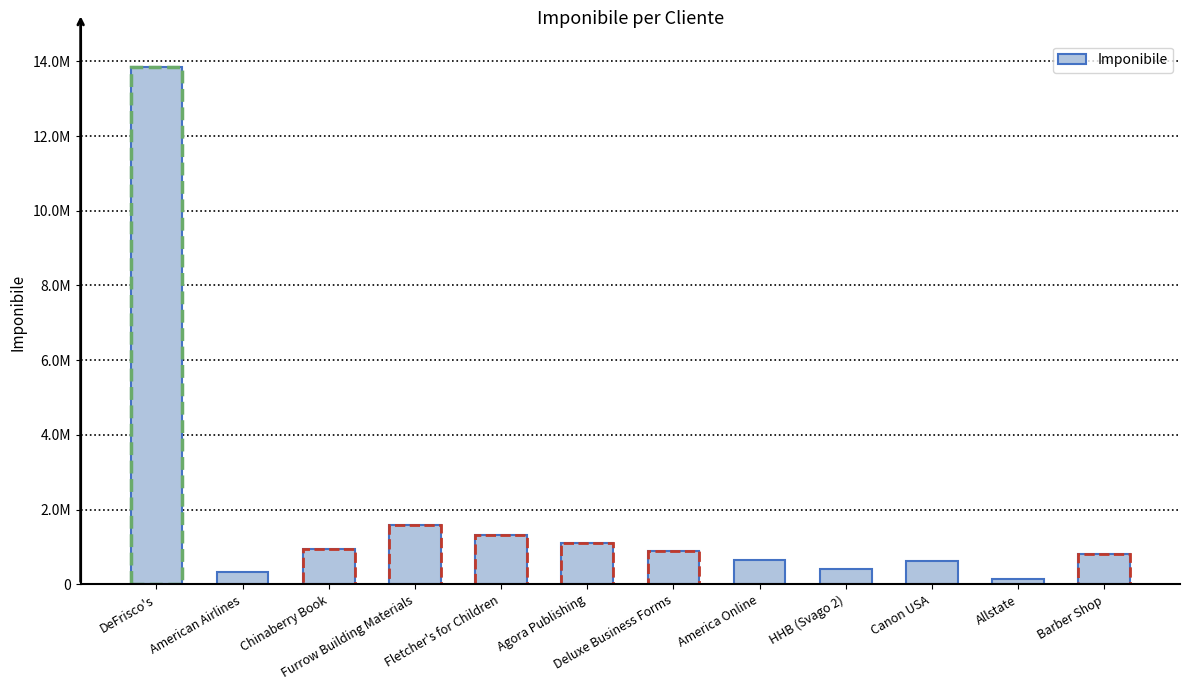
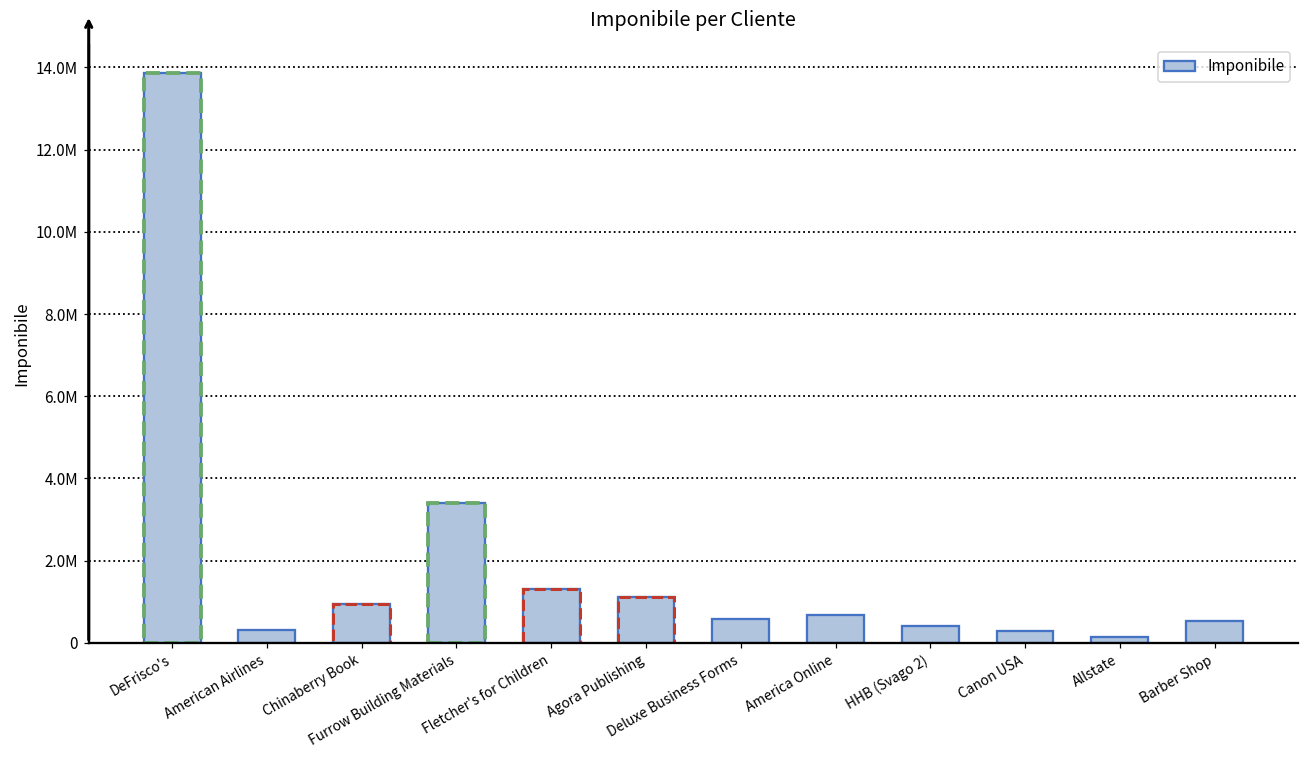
Furrow Building Materials: 1600000 -> 3400000
Deluxe Business Forms: 900000 -> 600000
Canon USA: 600000 -> 300000
Barber Shop: 800000 -> 500000
